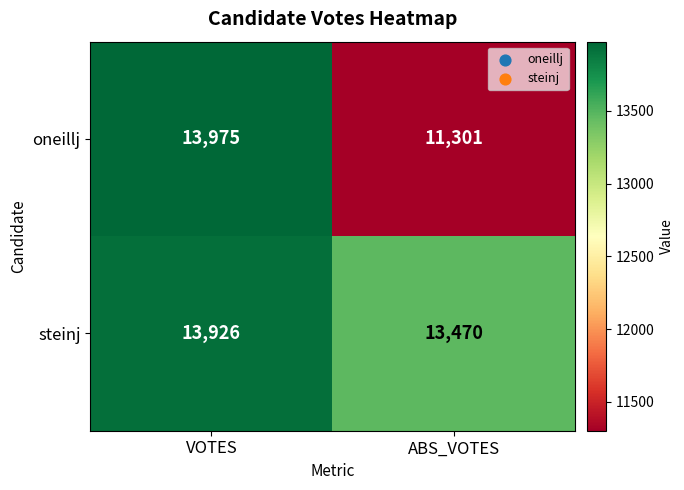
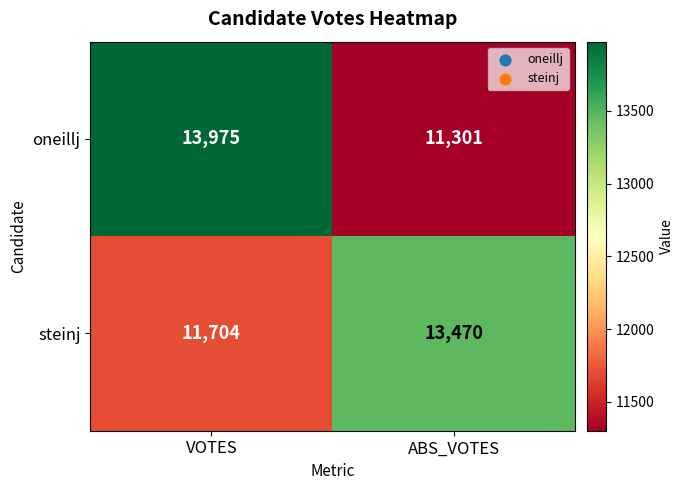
steinj, VOTES: 13,926 -> 11,704
